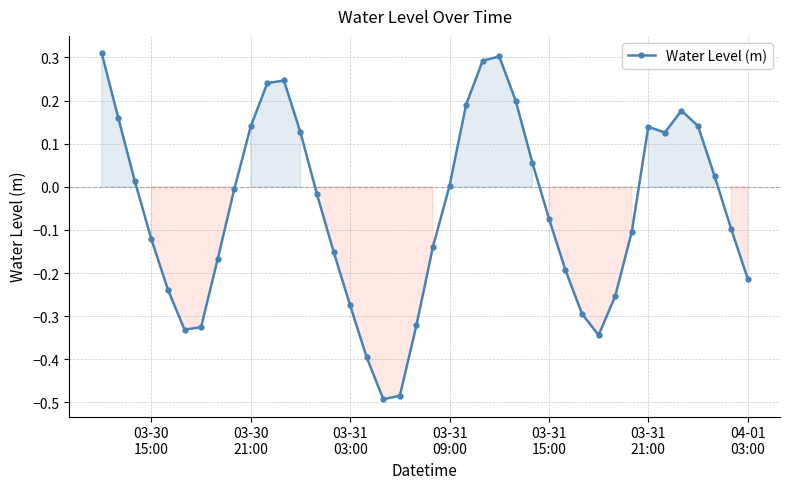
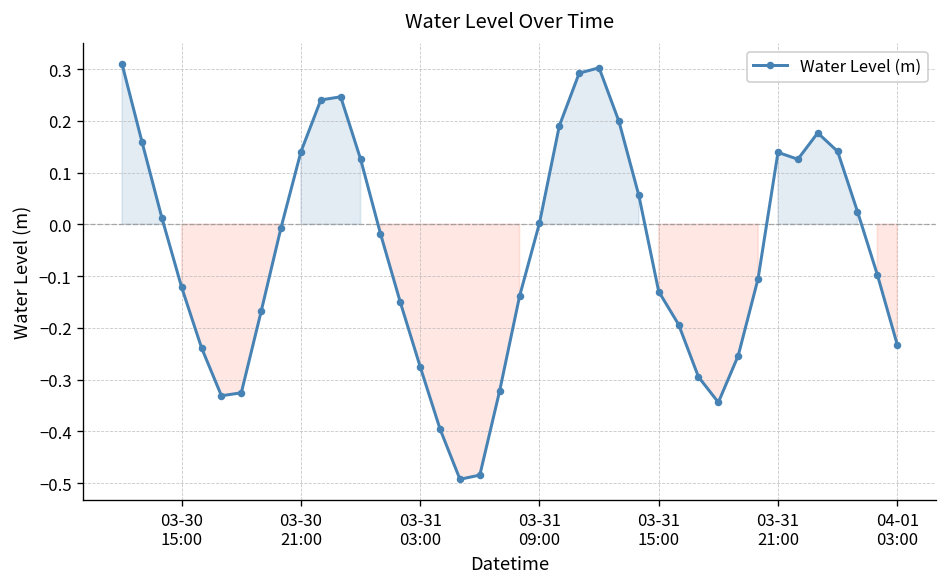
03-31 15:00: -0.07 -> -0.13
04-01 03:00: -0.21 -> -0.23
